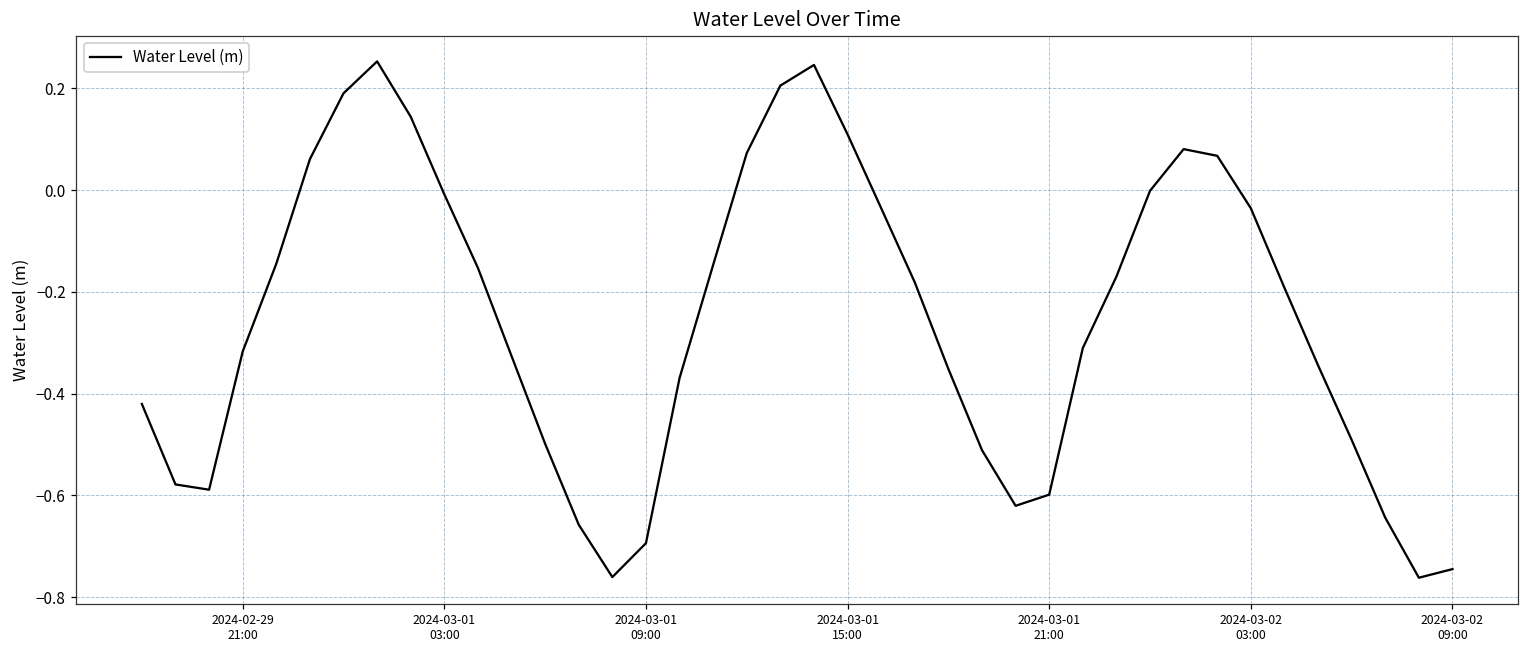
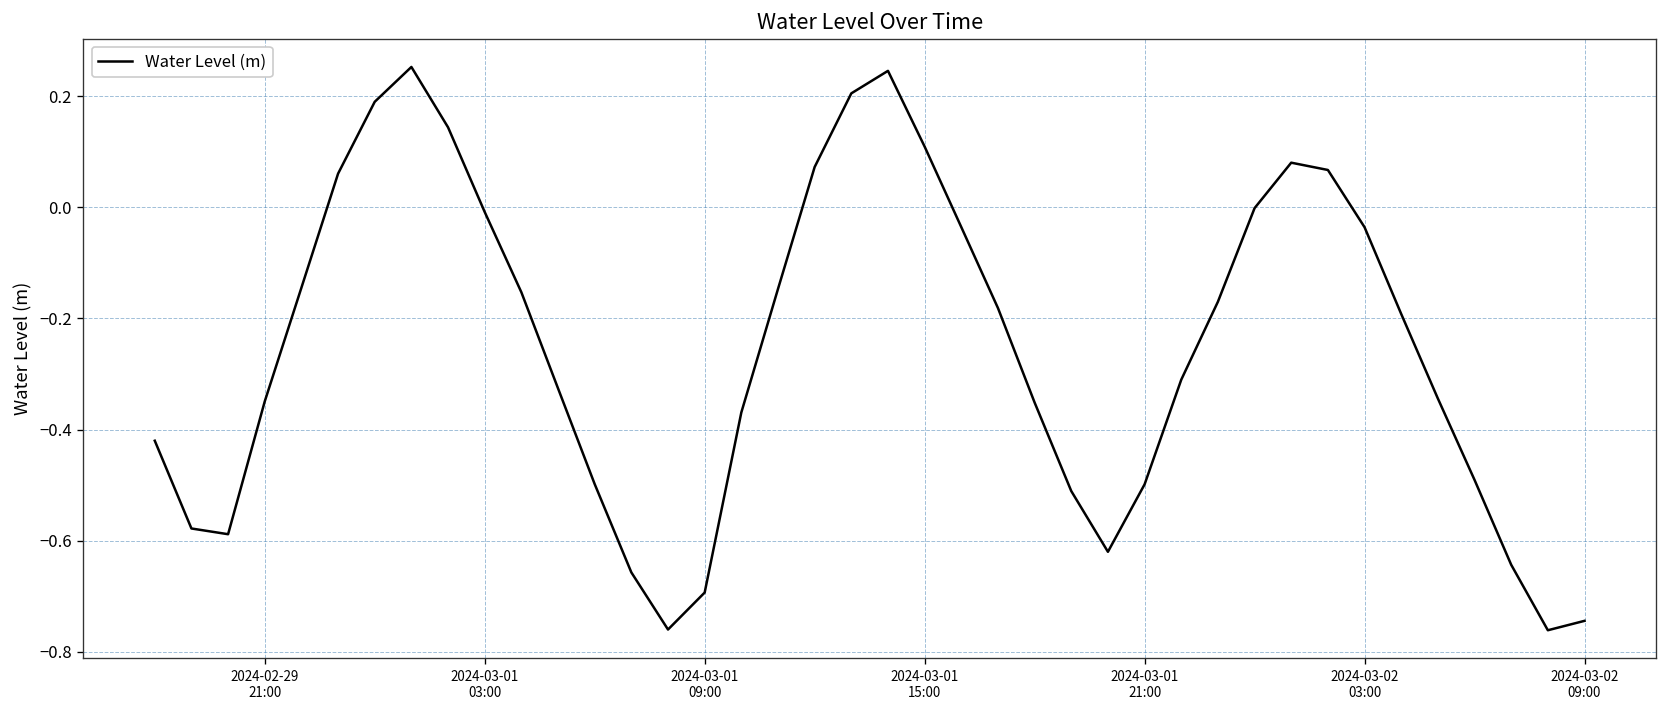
2024-02-29 21:00: -0.32 -> -0.35
2024-03-01 21:00: -0.60 -> -0.50
